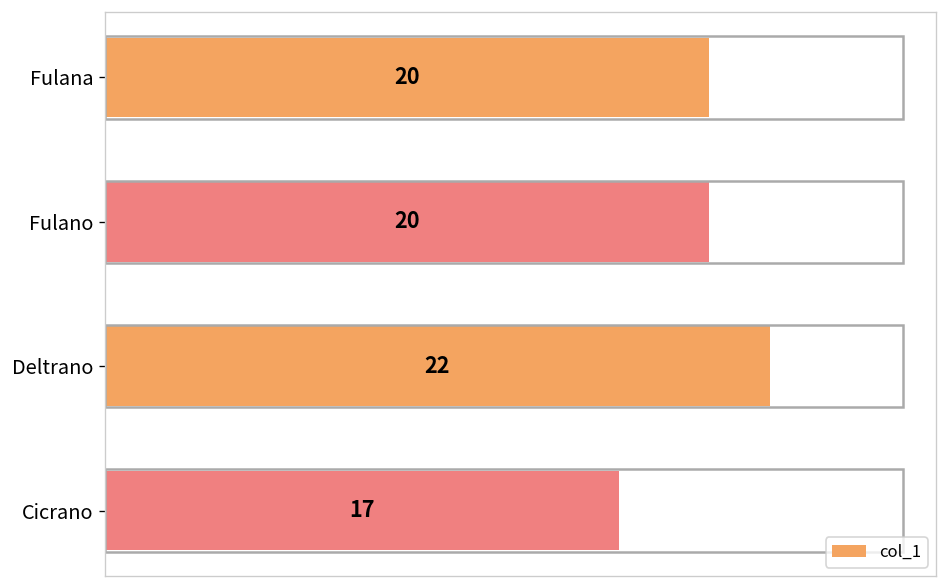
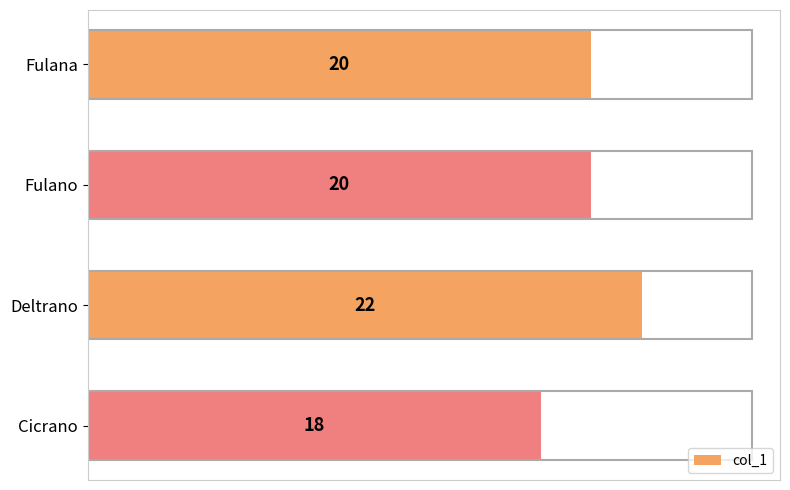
Cicrano: 17 -> 18
